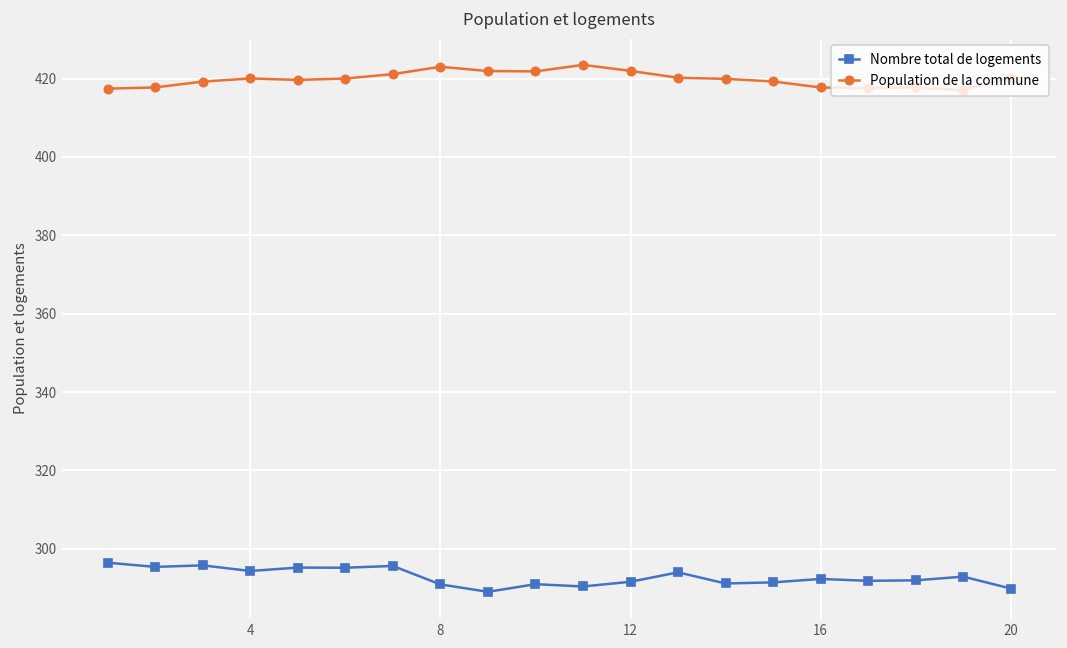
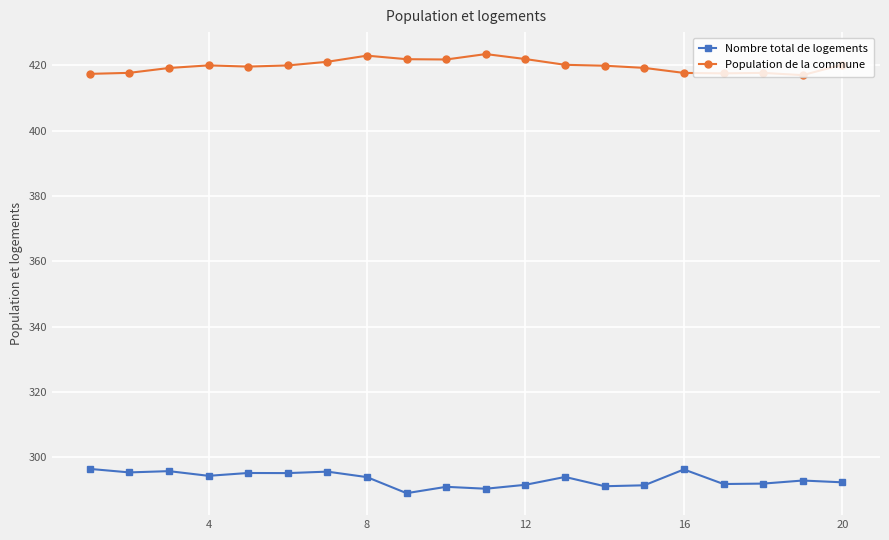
Nombre total de logements, 8: 291 -> 294
Nombre total de logements, 16: 292 -> 296
Nombre total de logements, 20: 290 -> 292
